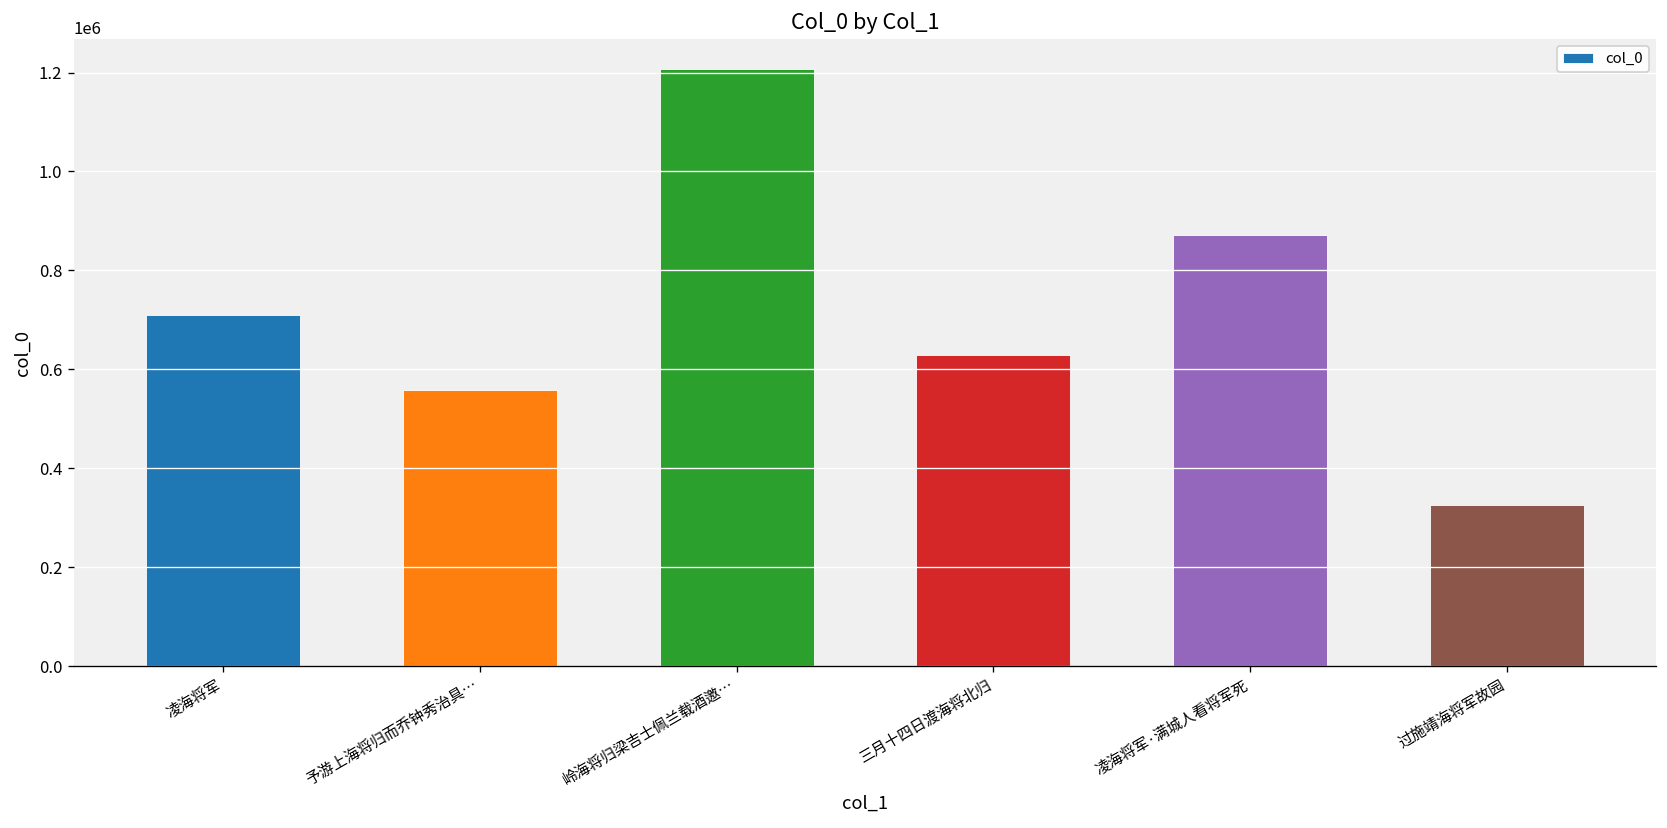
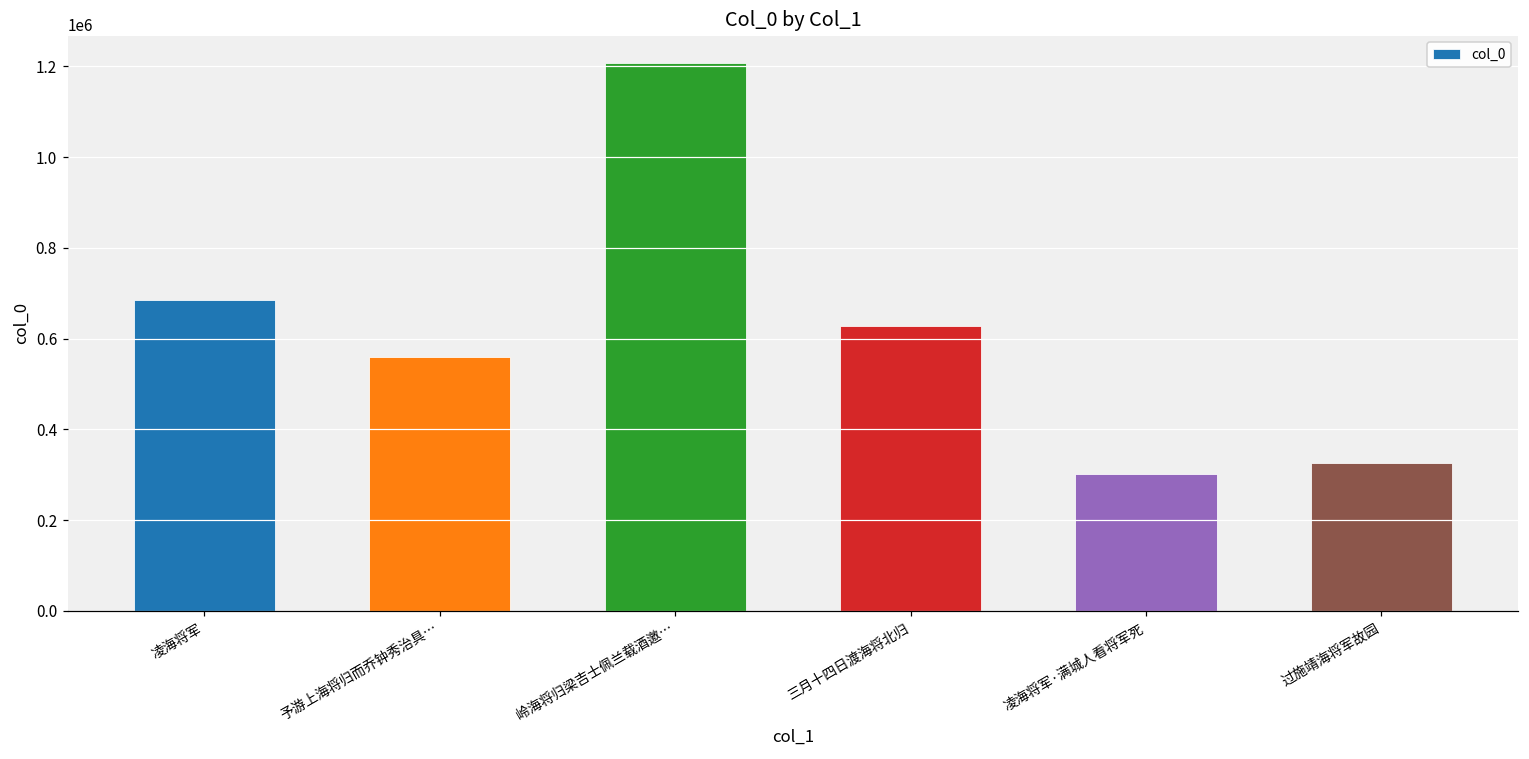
凌海将军: 710000 -> 690000
凌海将军·满城人看将军死: 870000 -> 300000
